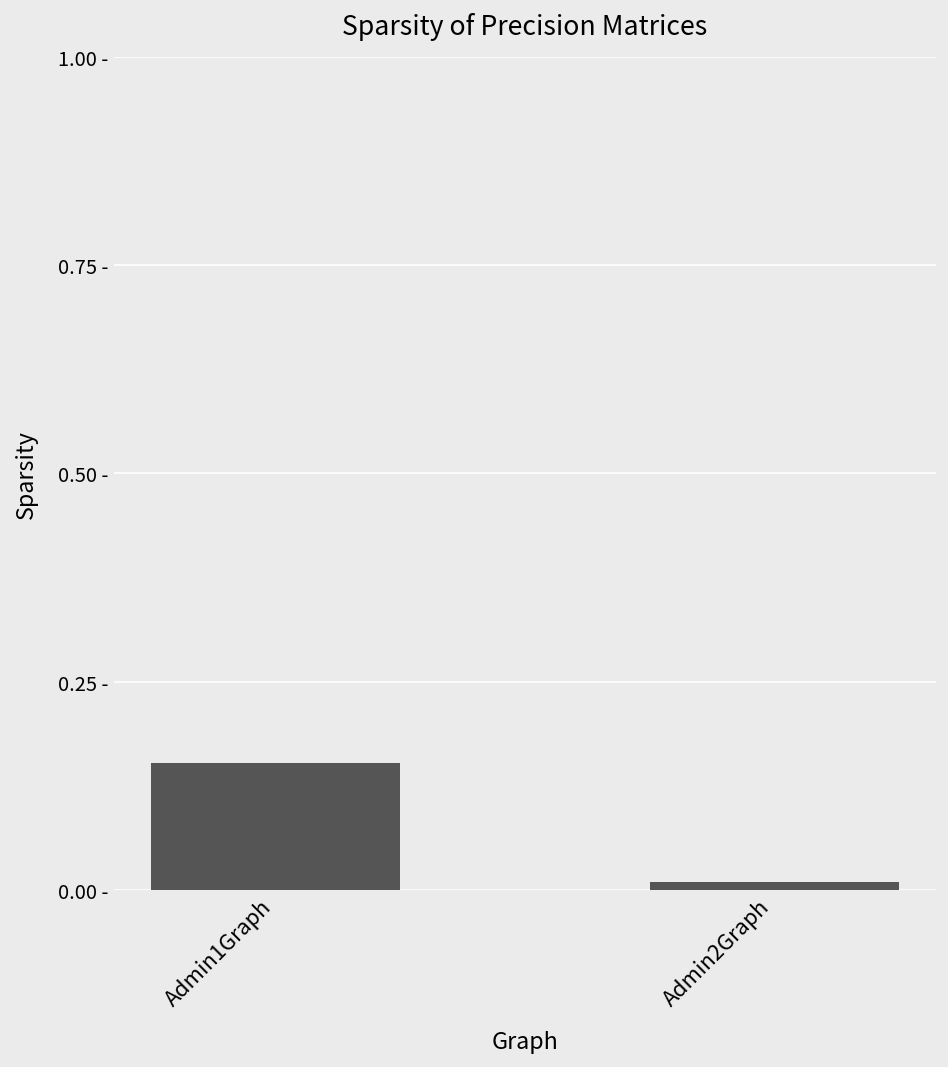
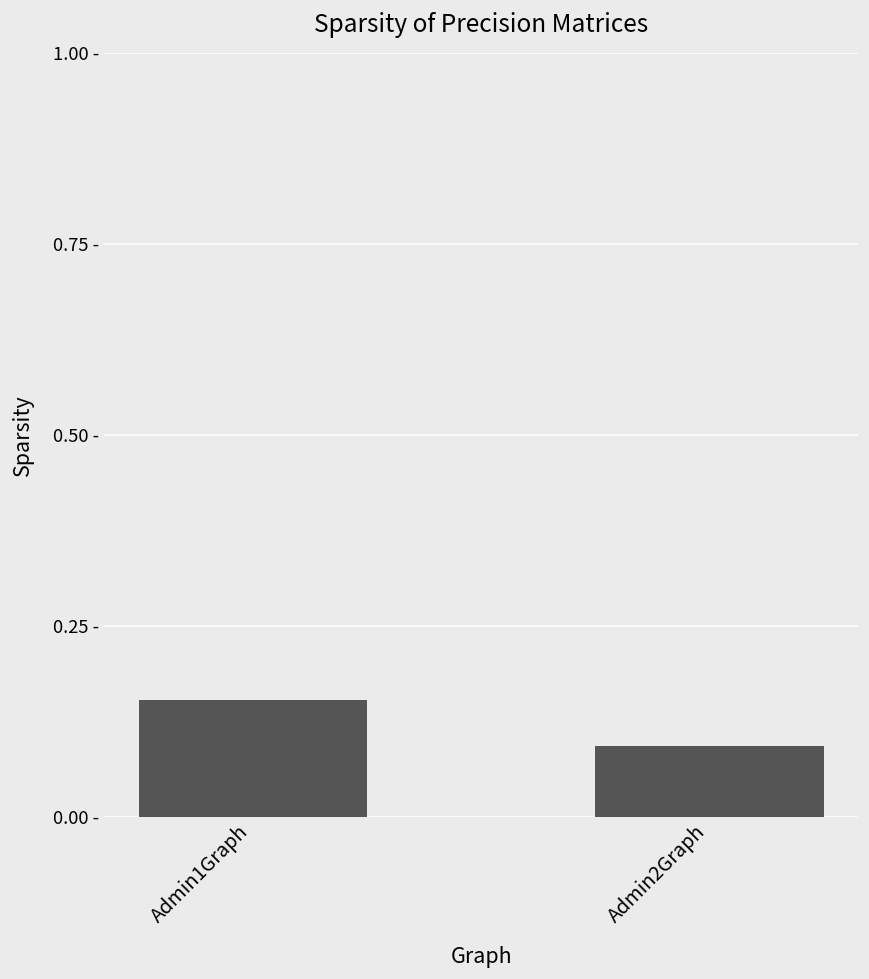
Admin2Graph: 0.01 - -> 0.09 -
